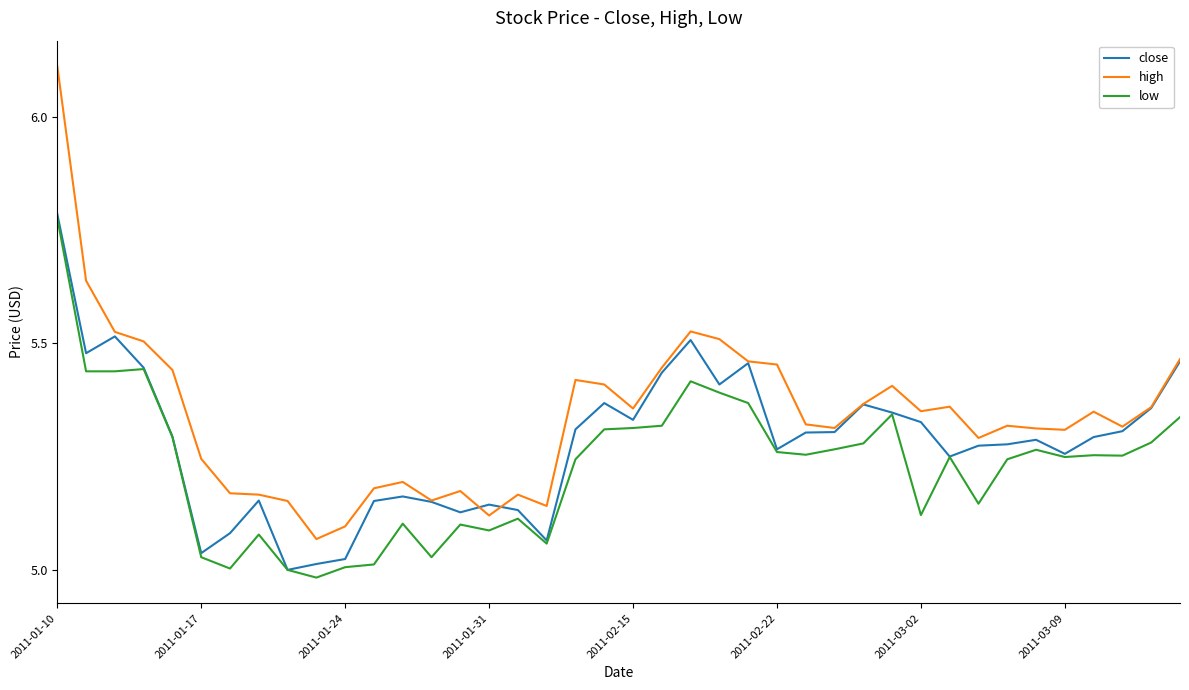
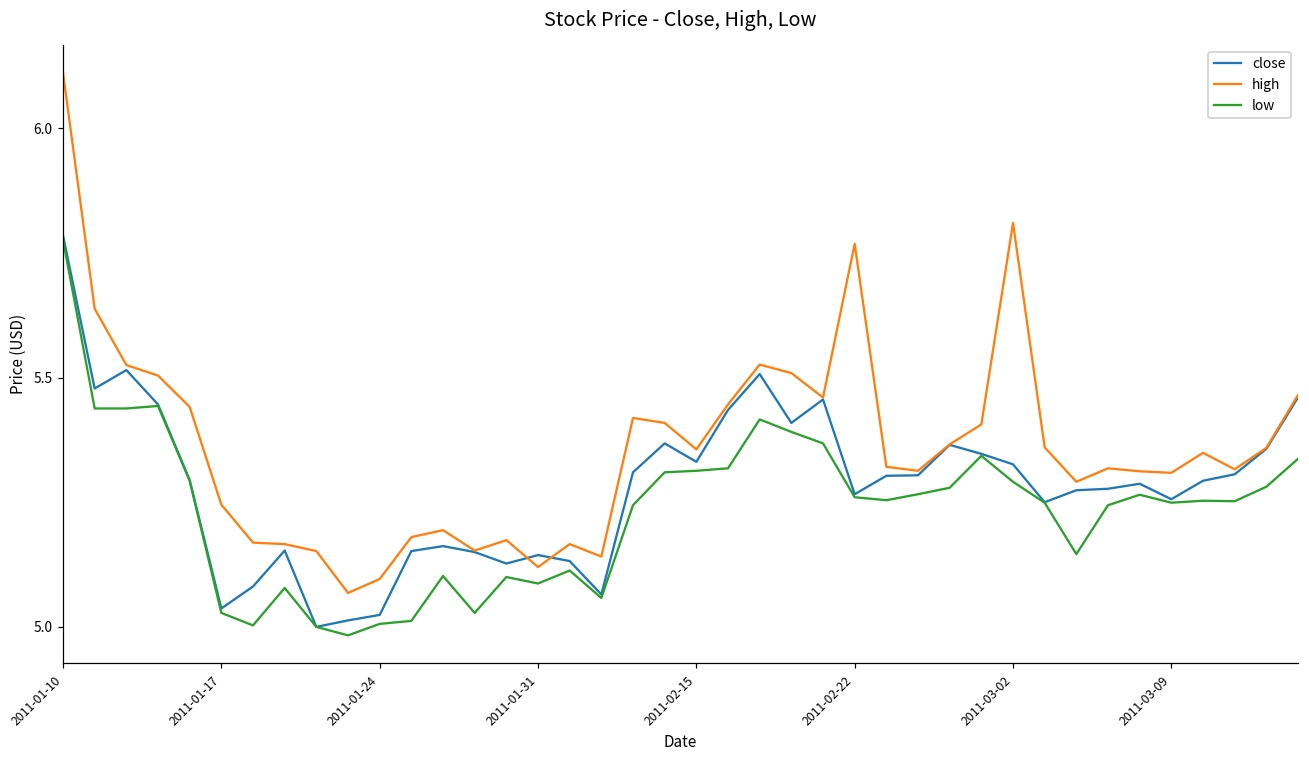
high, 2011-02-22: 5.45 -> 5.77
high, 2011-03-02: 5.35 -> 5.81
low, 2011-03-02: 5.12 -> 5.29
